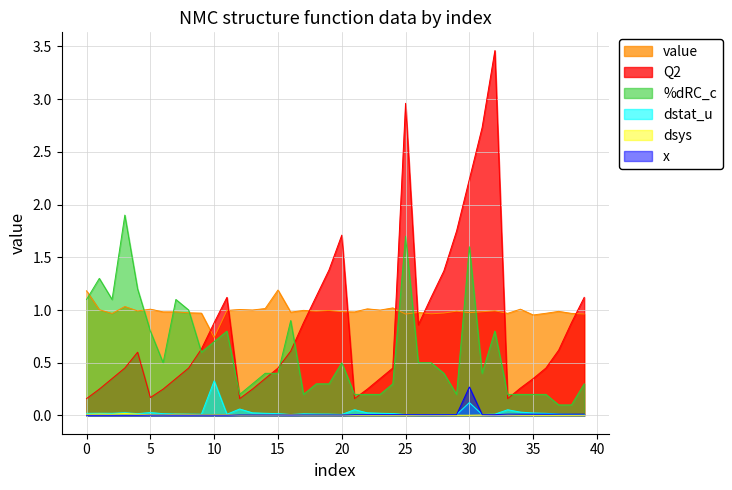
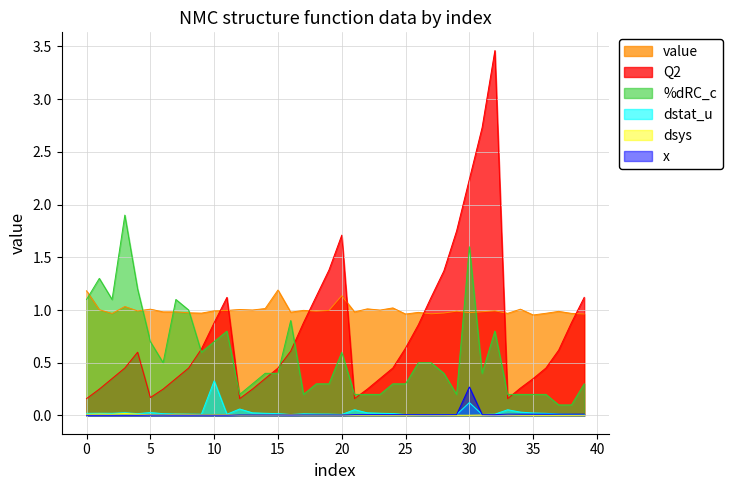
%dRC_c, 5: 0.8 -> 0.7
value, 10: 0.74 -> 0.99
value, 20: 0.98 -> 1.14
%dRC_c, 20: 0.5 -> 0.6
Q2, 25: 2.96 -> 0.64
%dRC_c, 25: 1.7 -> 0.3
